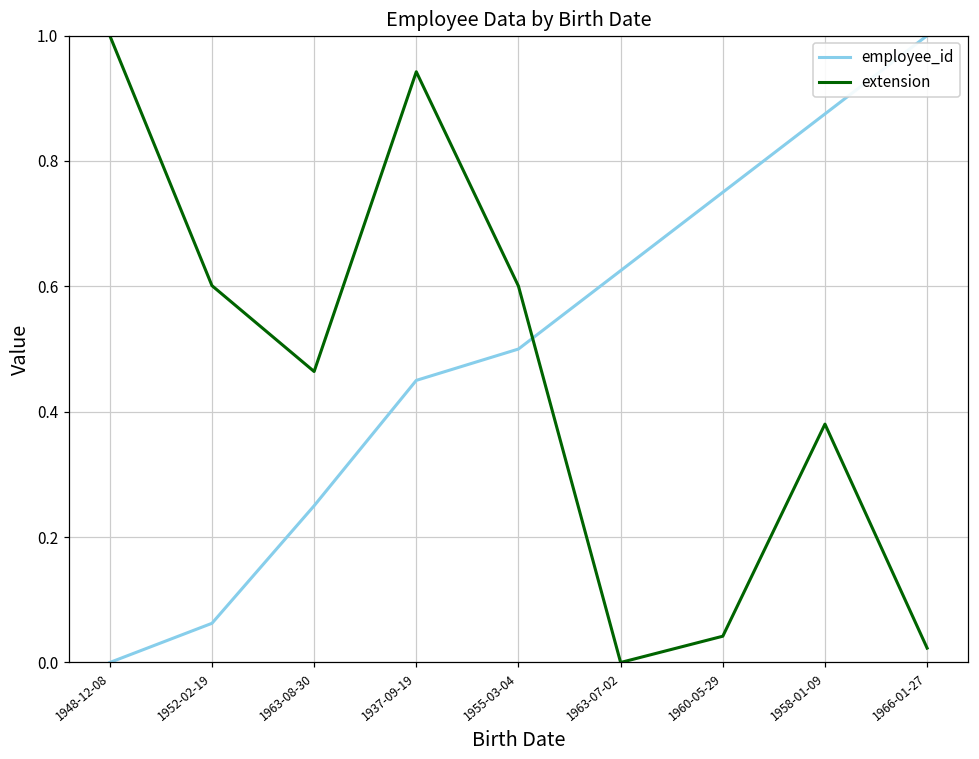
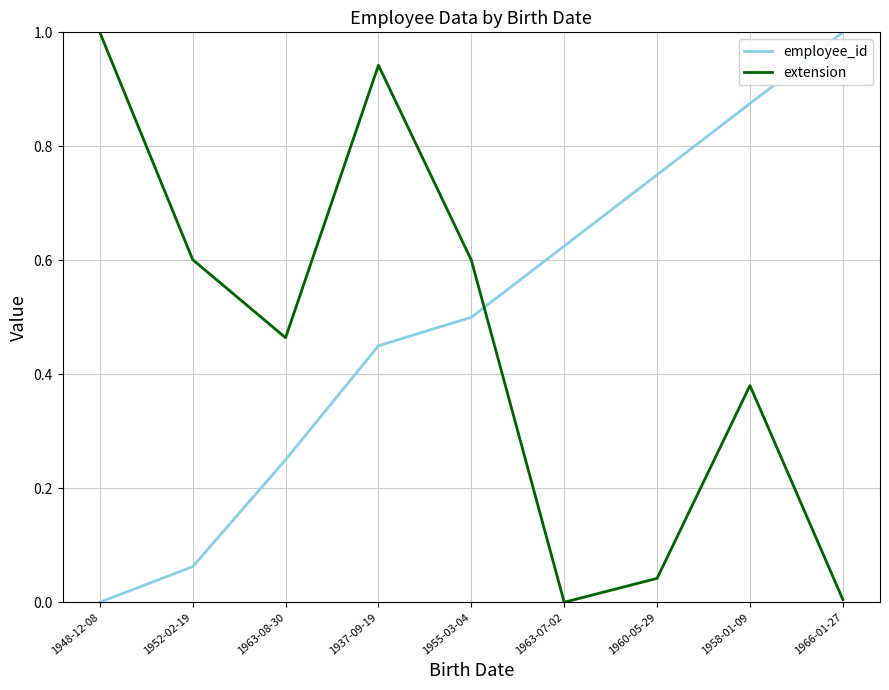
extension, 1966-01-27: 0.02 -> 0.00
